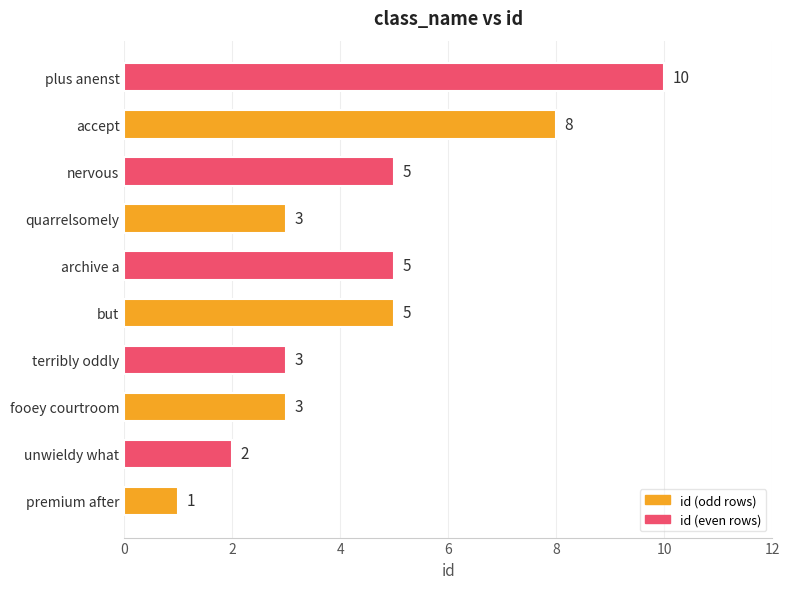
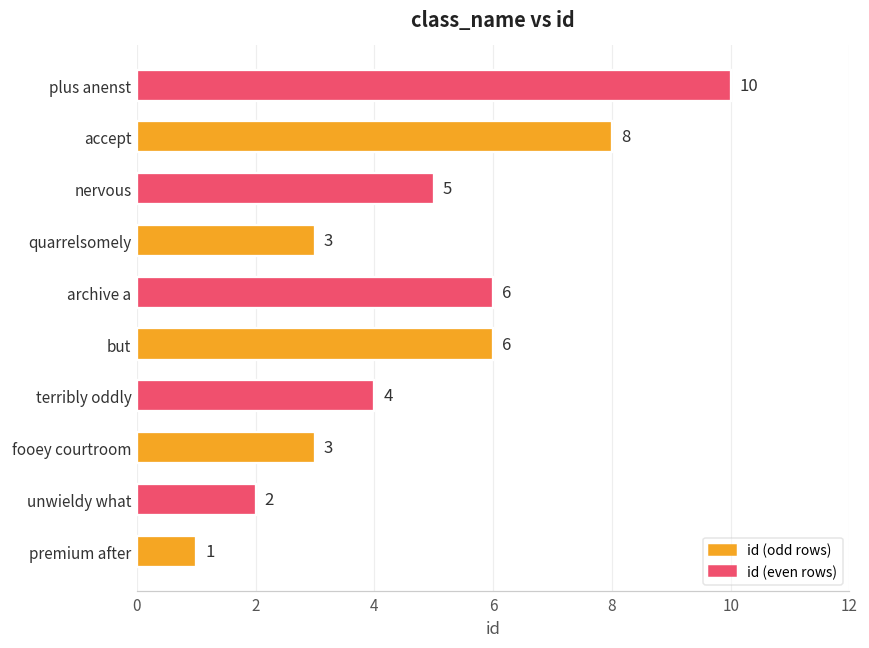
archive a: 5 -> 6
but: 5 -> 6
terribly oddly: 3 -> 4
